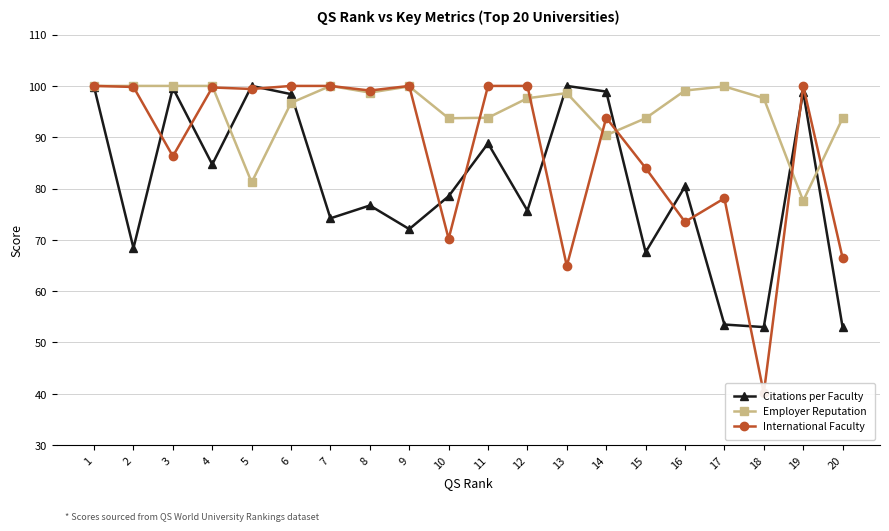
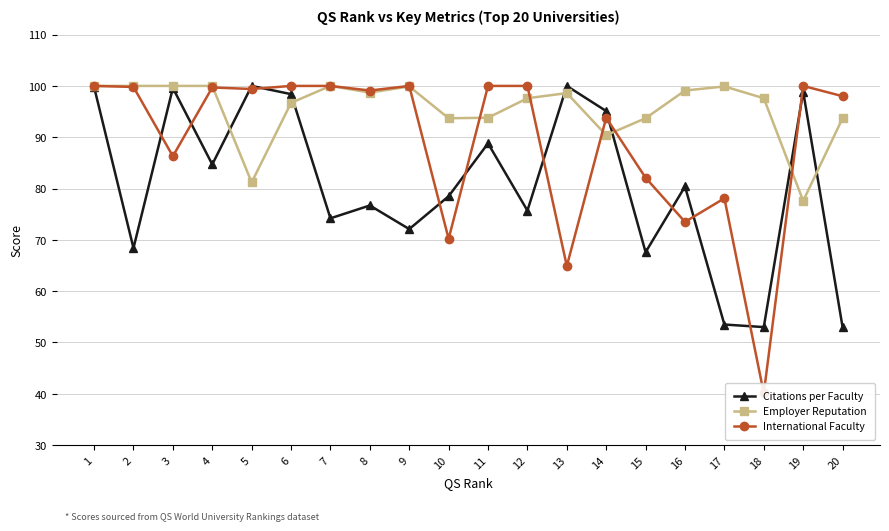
Citations per Faculty, 14: 99 -> 95
International Faculty, 15: 84 -> 82
International Faculty, 20: 67 -> 98
